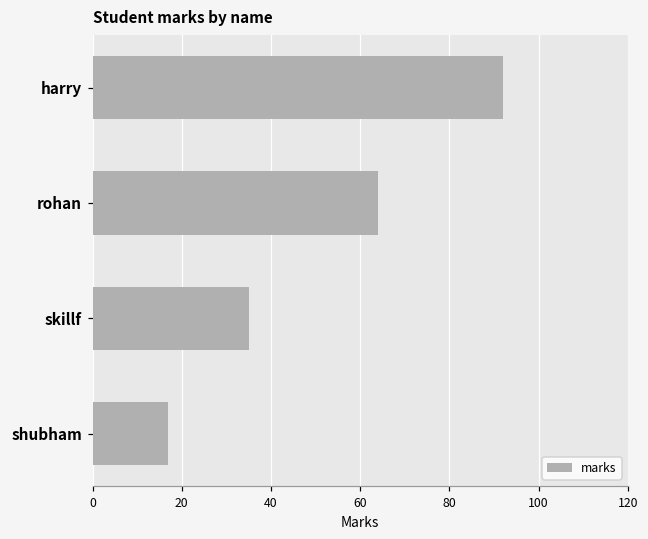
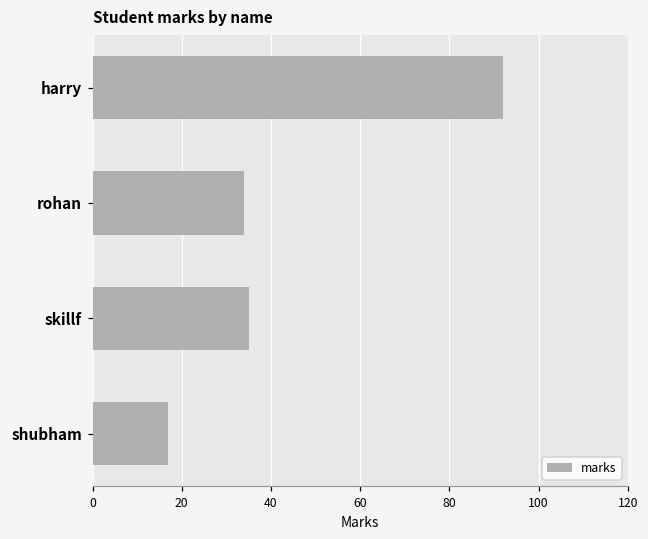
rohan: 64 -> 34
